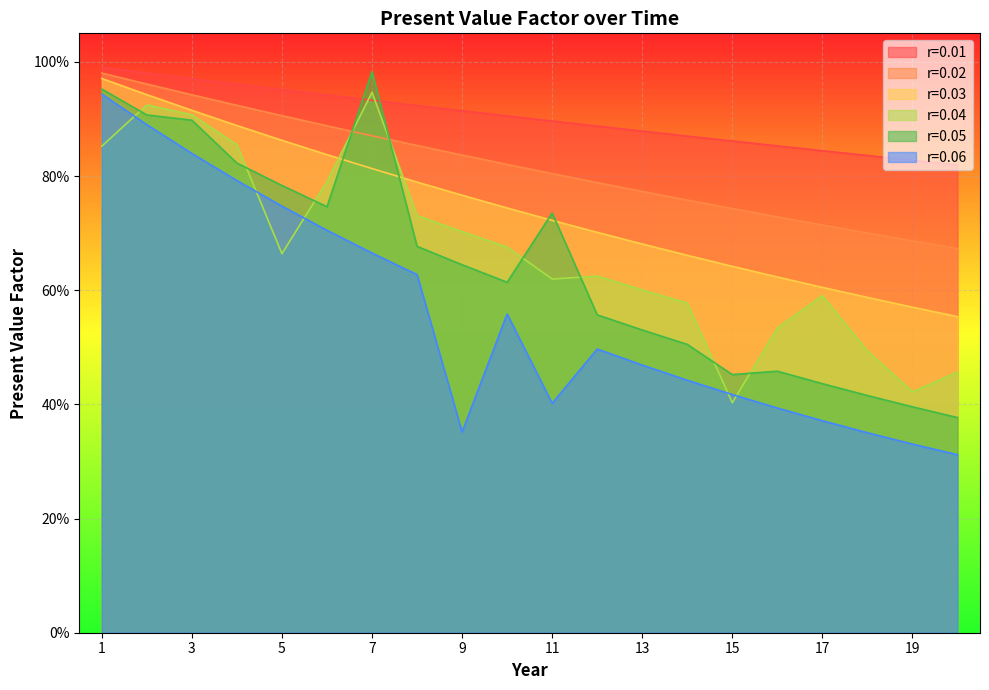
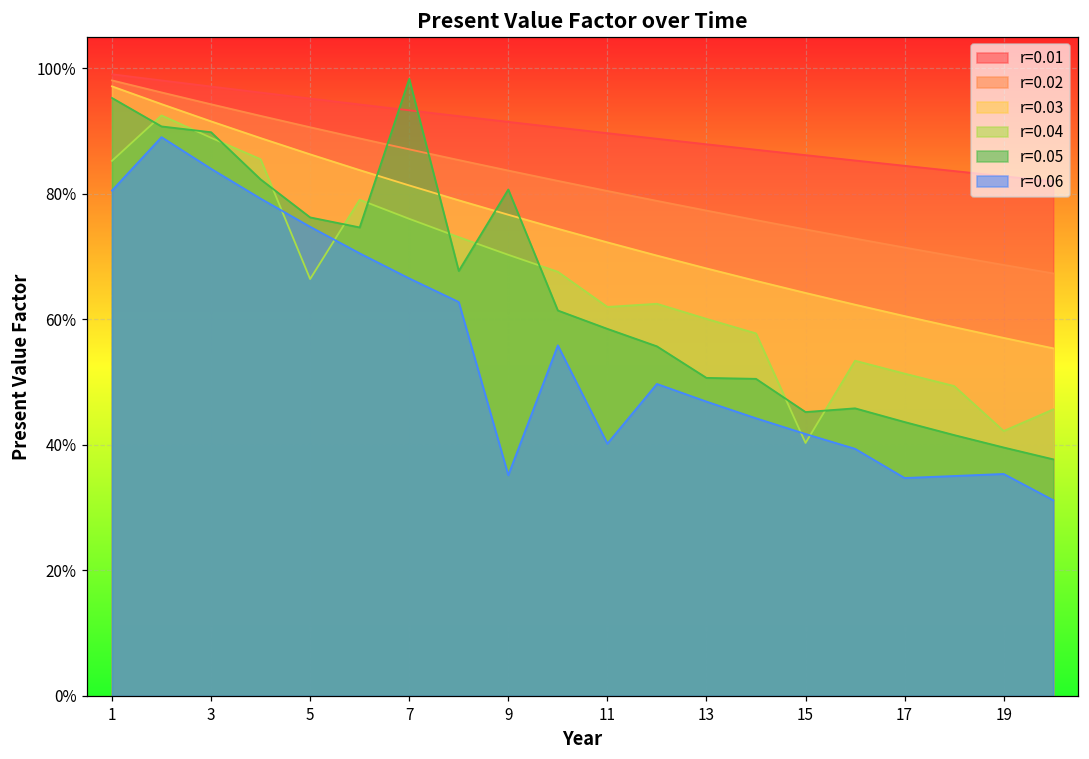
r=0.06, 1: 94% -> 80%
r=0.04, 3: 91% -> 89%
r=0.05, 5: 78% -> 76%
r=0.04, 7: 95% -> 76%
r=0.05, 9: 64% -> 81%
r=0.05, 11: 74% -> 58%
r=0.05, 13: 53% -> 51%
r=0.04, 17: 59% -> 51%
r=0.06, 17: 37% -> 35%
r=0.06, 19: 33% -> 35%
